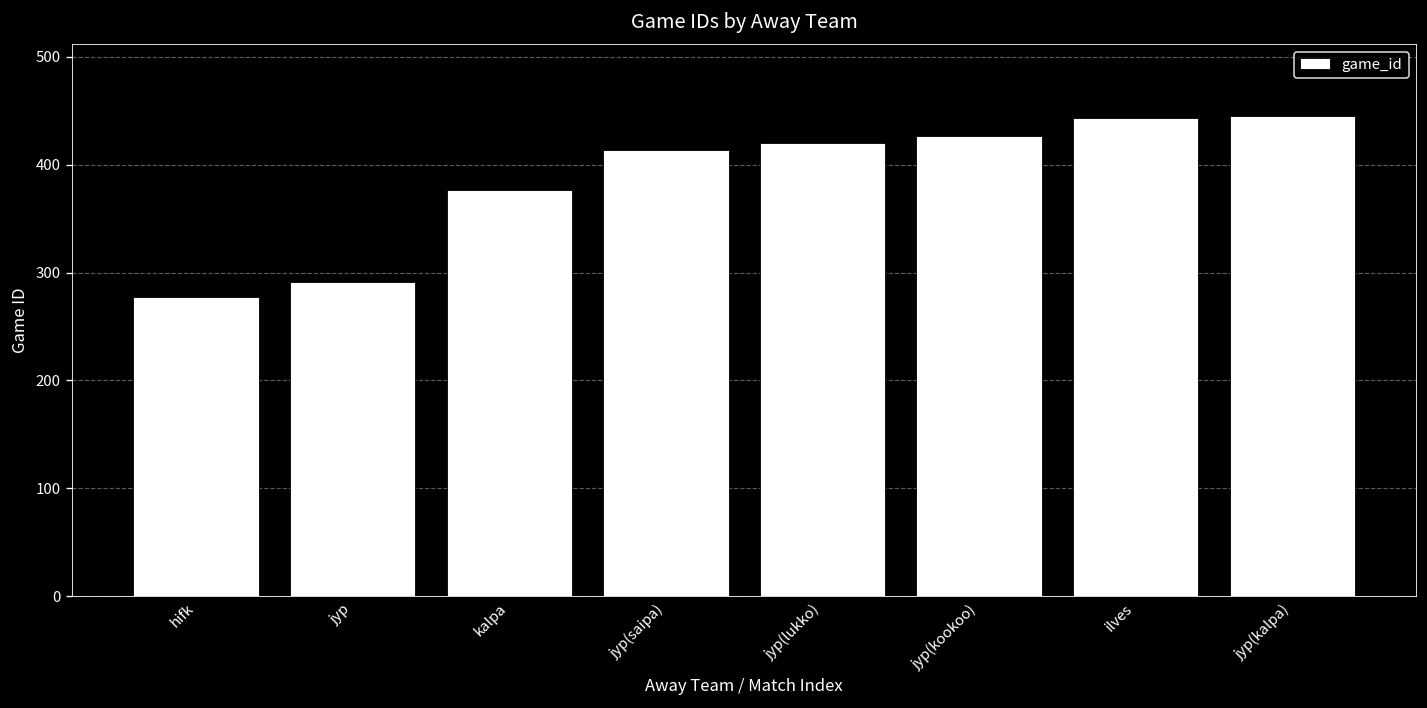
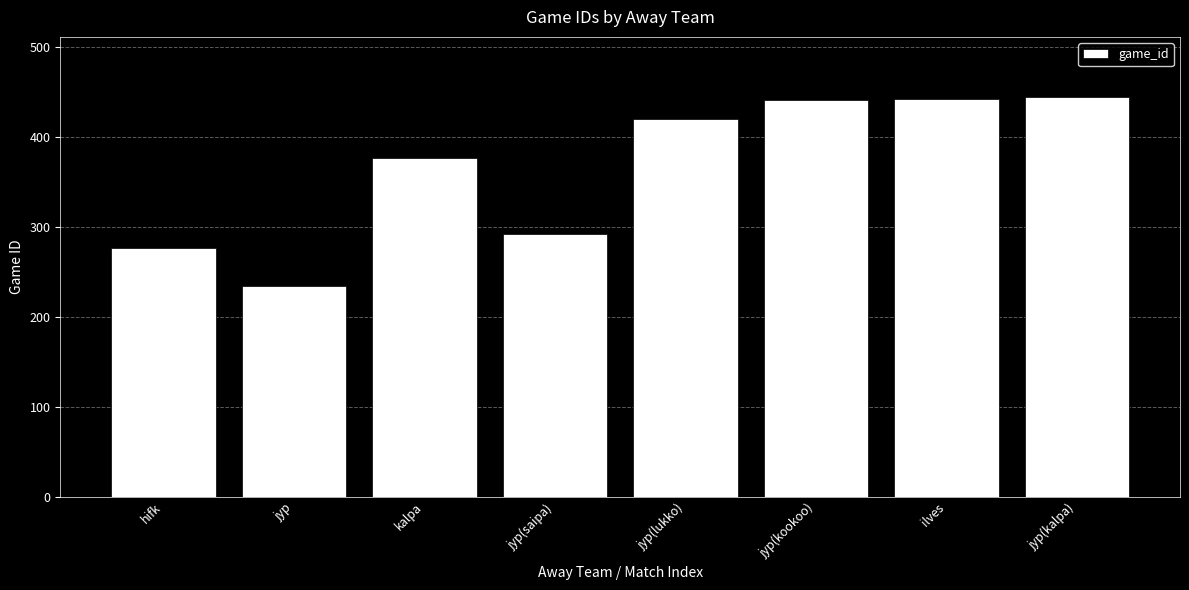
jyp: 290 -> 230
jyp(saipa): 410 -> 290
jyp(kookoo): 430 -> 440
